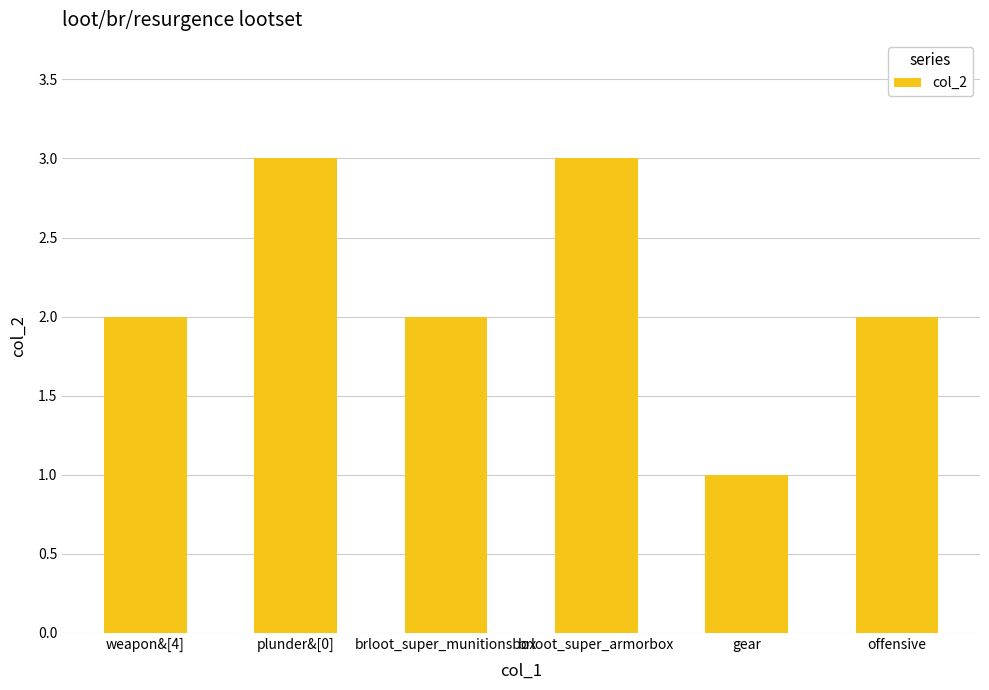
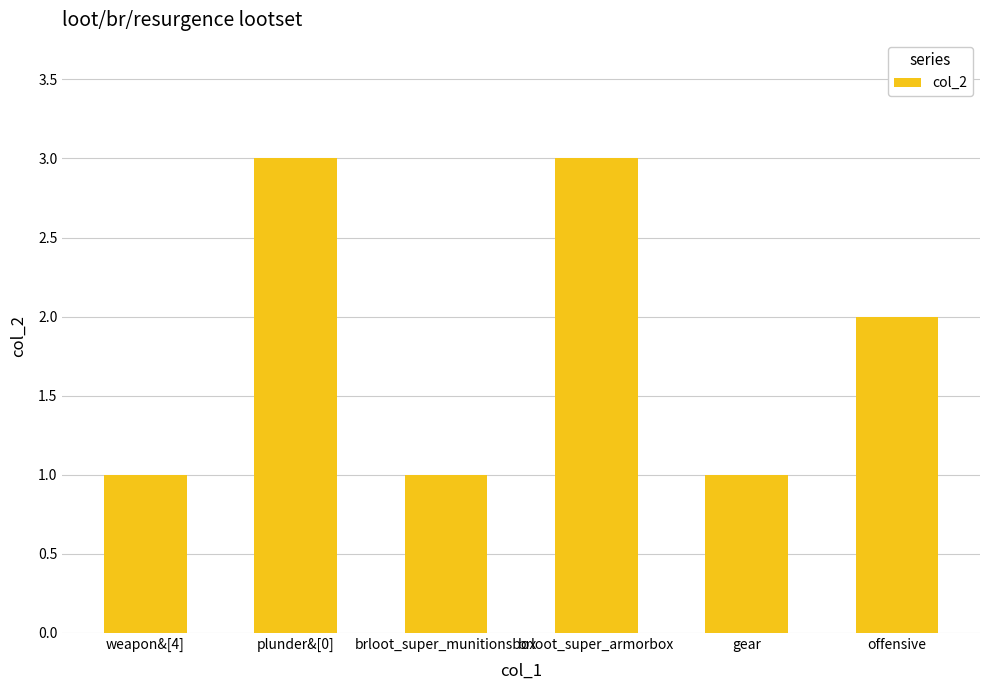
weapon&[4]: 2 -> 1
brloot_super_munitionsbox: 2 -> 1
